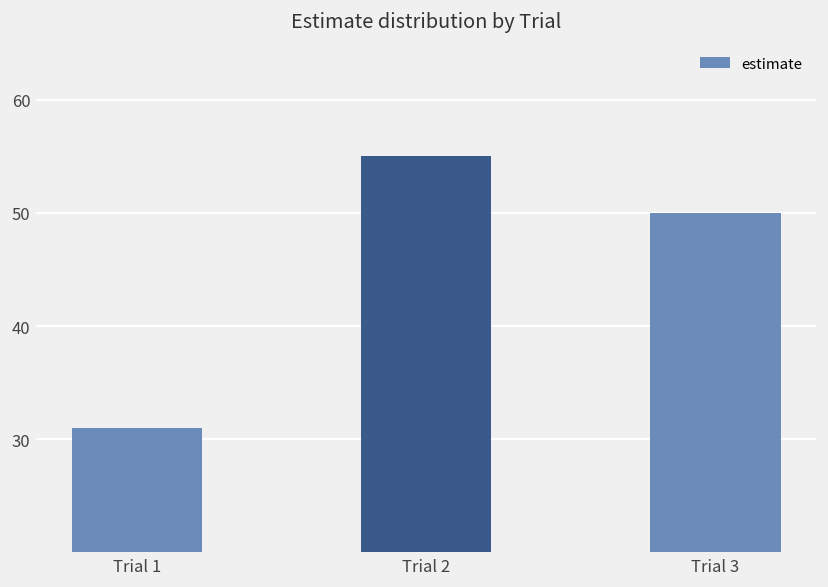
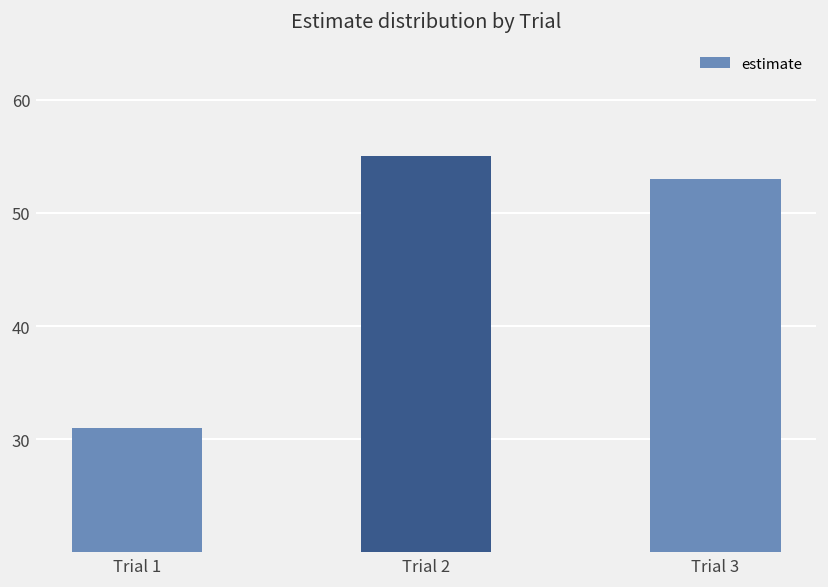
Trial 3: 50 -> 53
